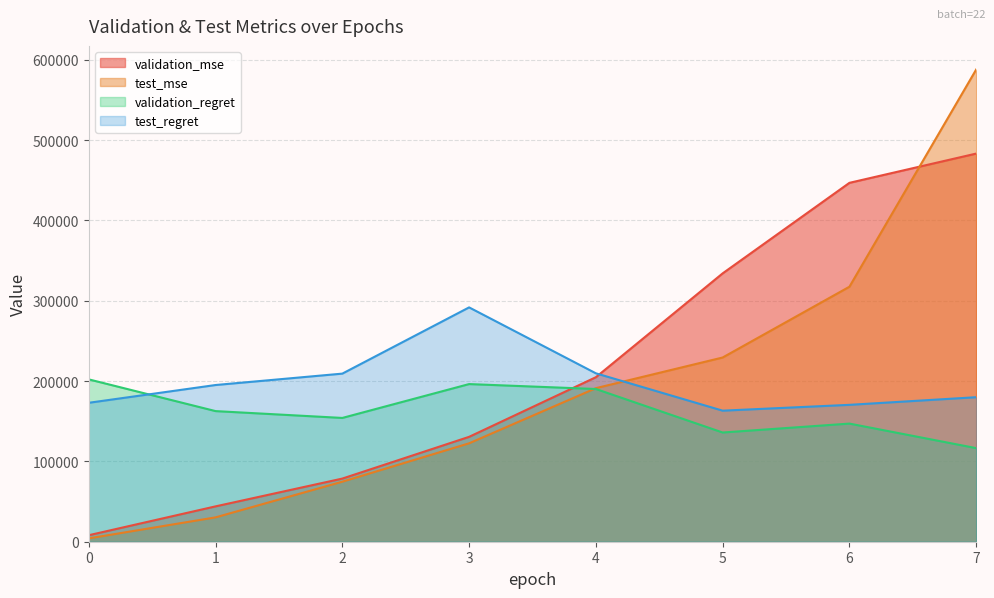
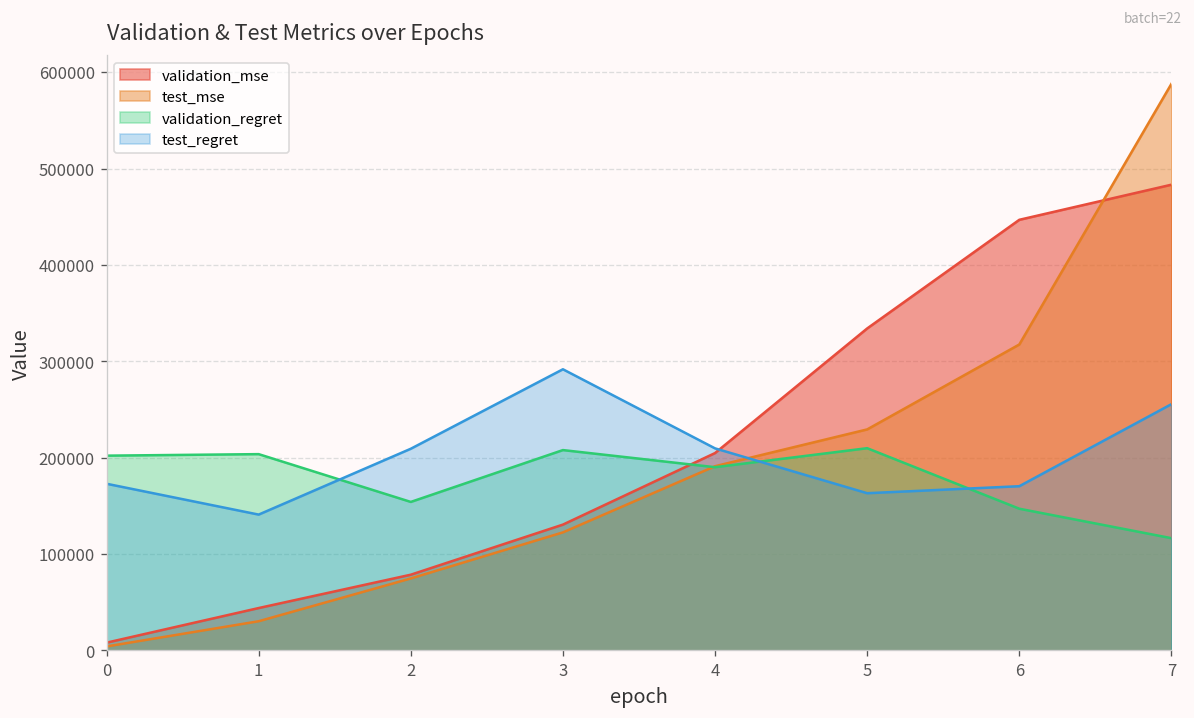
validation_regret, 1: 160000 -> 200000
test_regret, 1: 200000 -> 140000
validation_regret, 3: 200000 -> 210000
validation_regret, 5: 140000 -> 210000
test_regret, 7: 180000 -> 260000
